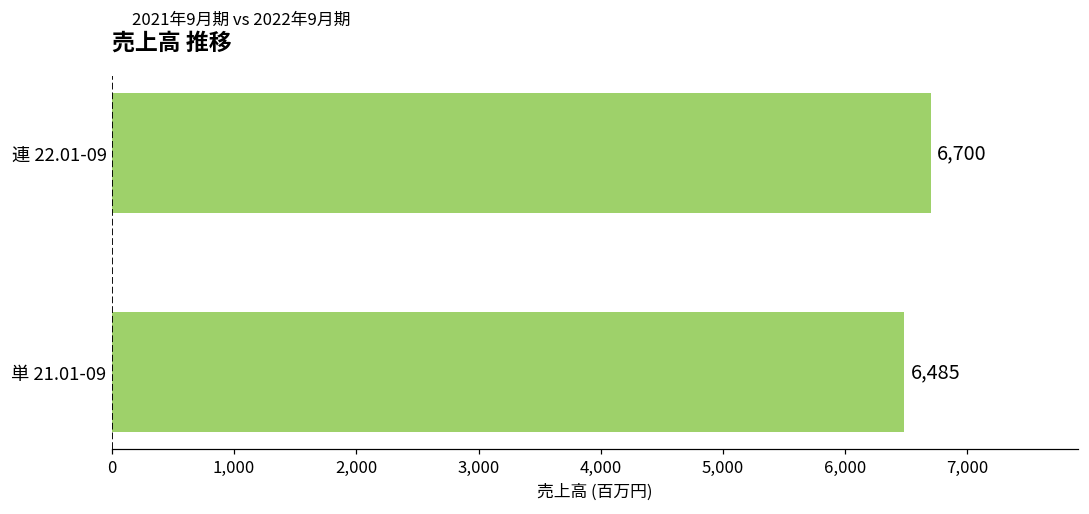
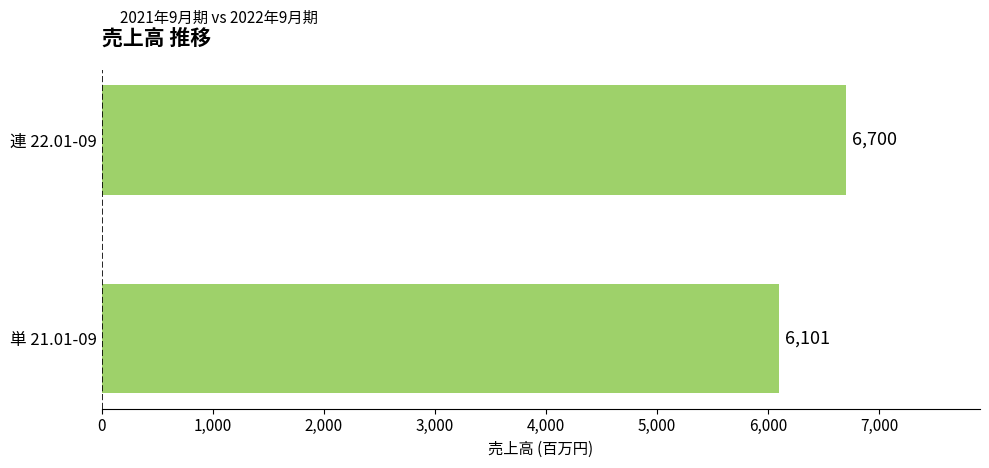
単 21.01-09: 6,485 -> 6,101
